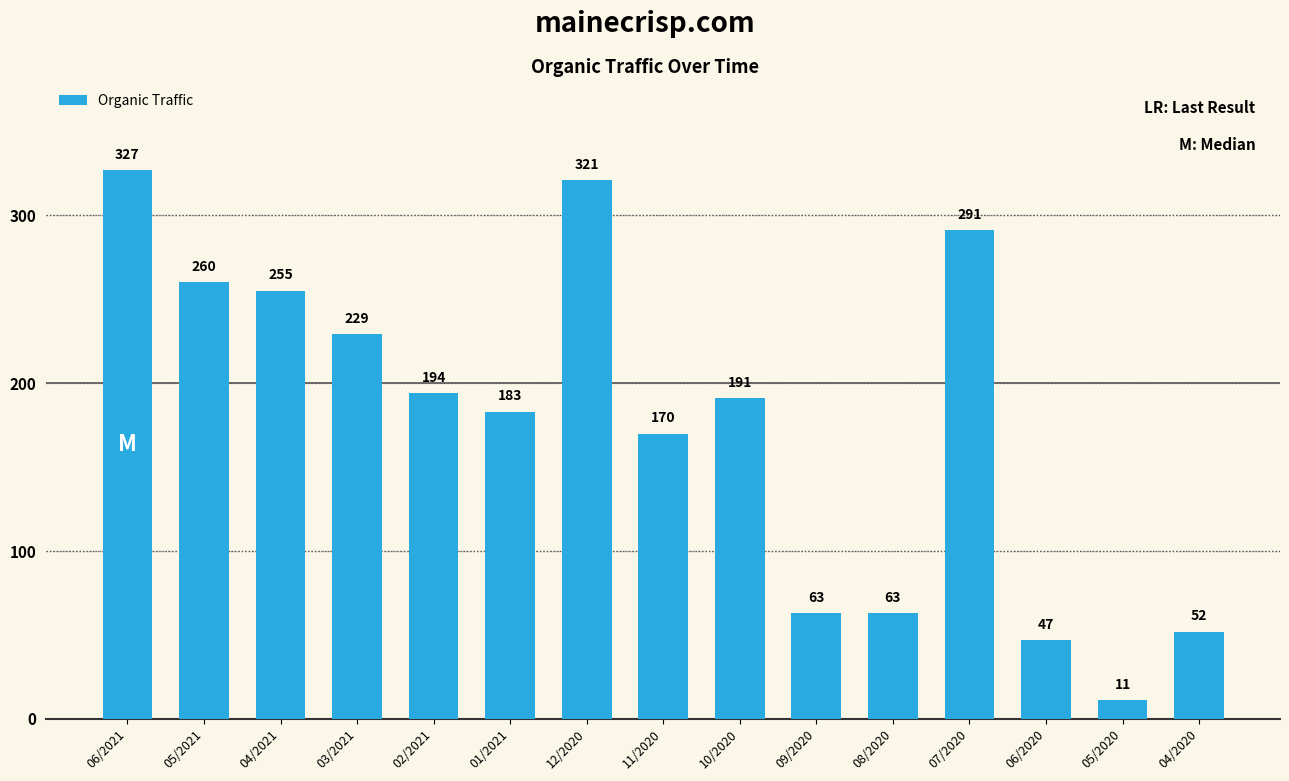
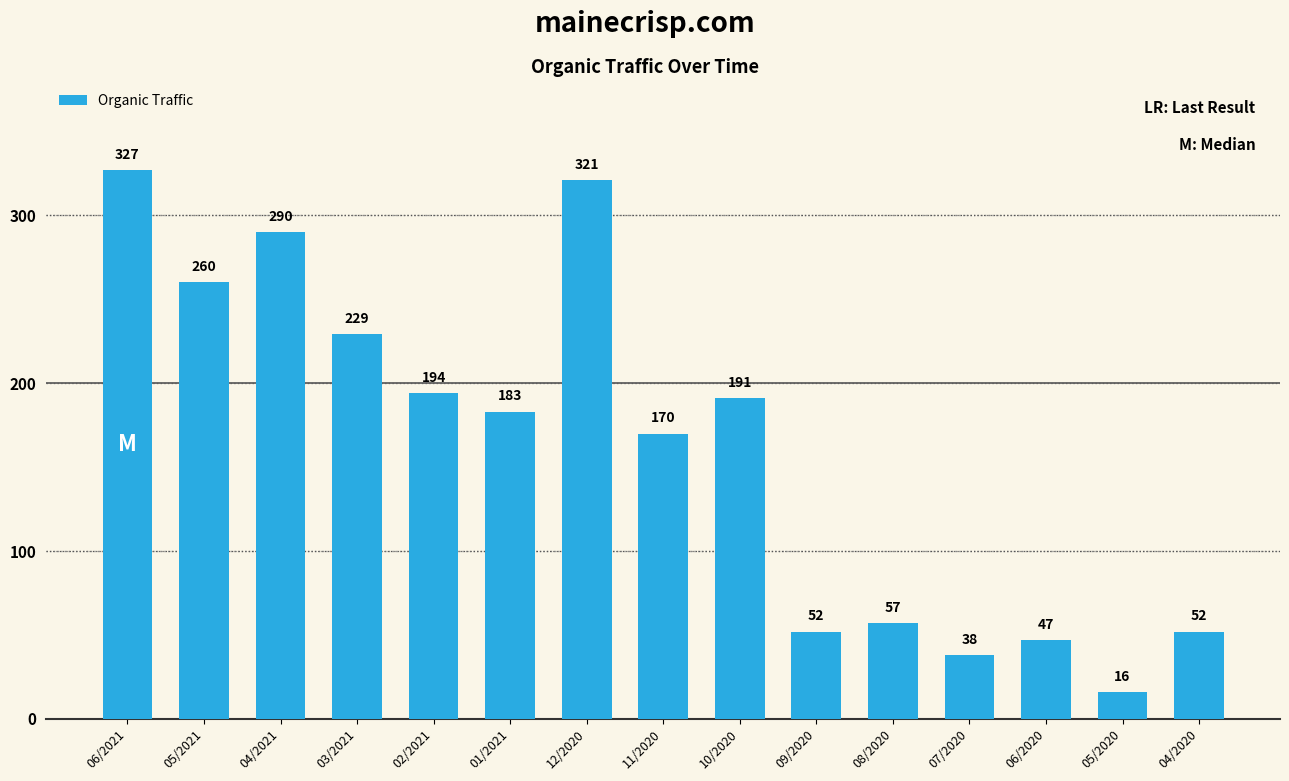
04/2021: 255 -> 290
09/2020: 63 -> 52
08/2020: 63 -> 57
07/2020: 291 -> 38
05/2020: 11 -> 16
